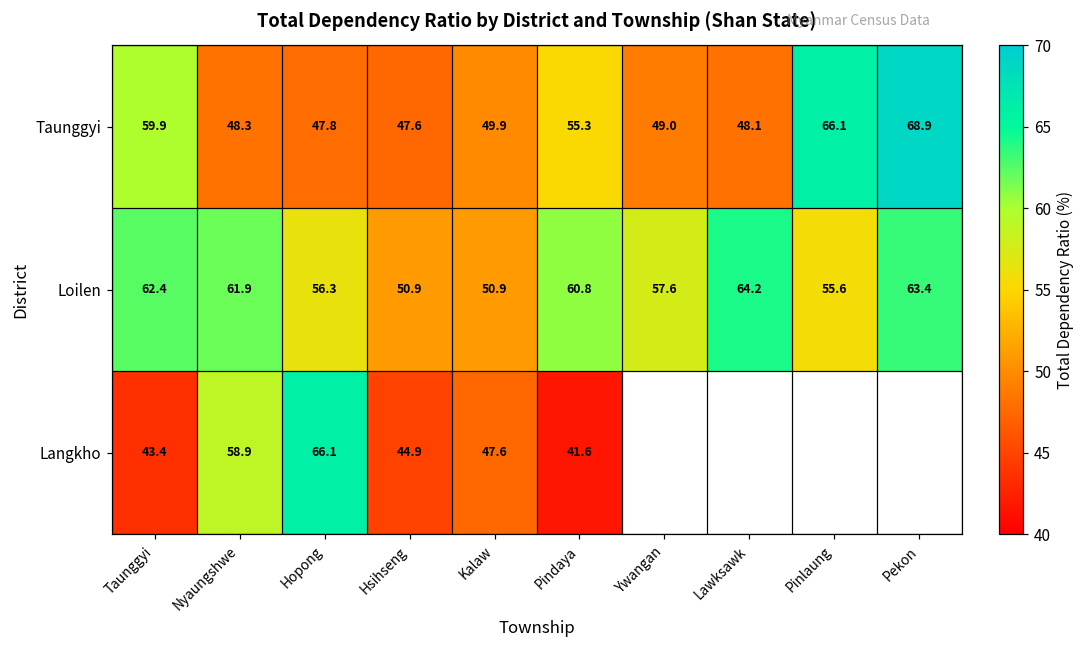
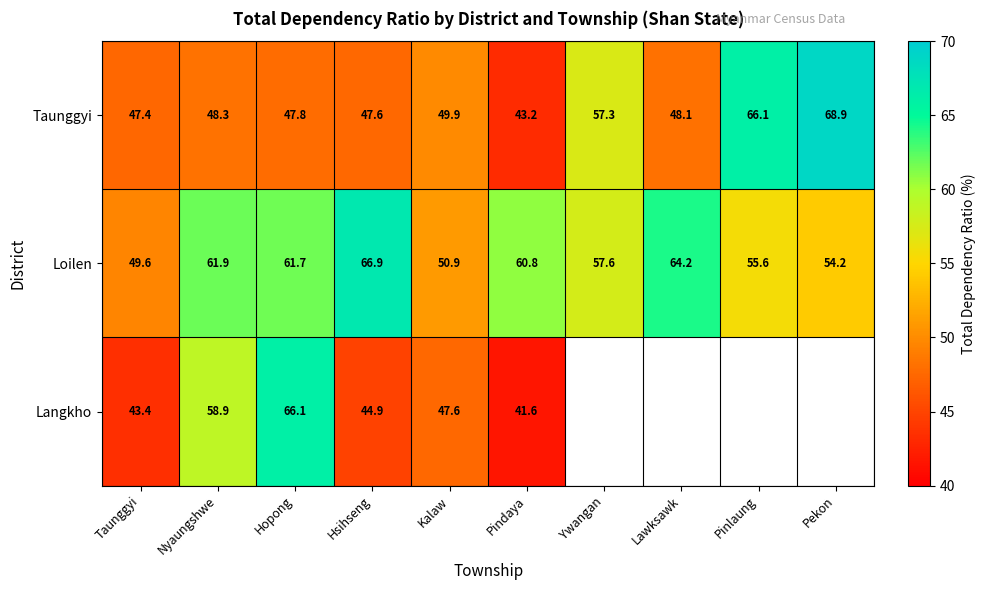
Taunggyi, Taunggyi: 59.9 -> 47.4
Taunggyi, Pindaya: 55.3 -> 43.2
Taunggyi, Ywangan: 49.0 -> 57.3
Loilen, Taunggyi: 62.4 -> 49.6
Loilen, Hopong: 56.3 -> 61.7
Loilen, Hsihseng: 50.9 -> 66.9
Loilen, Pekon: 63.4 -> 54.2
